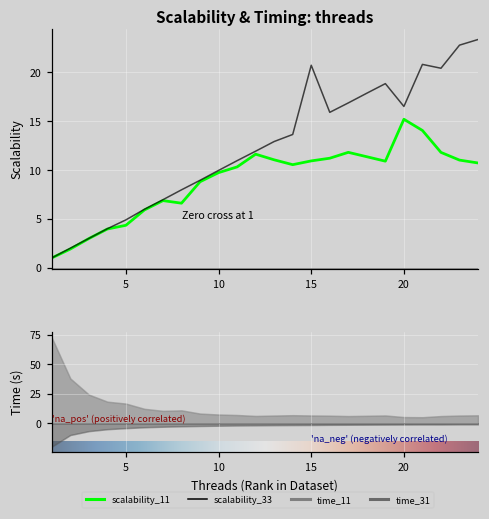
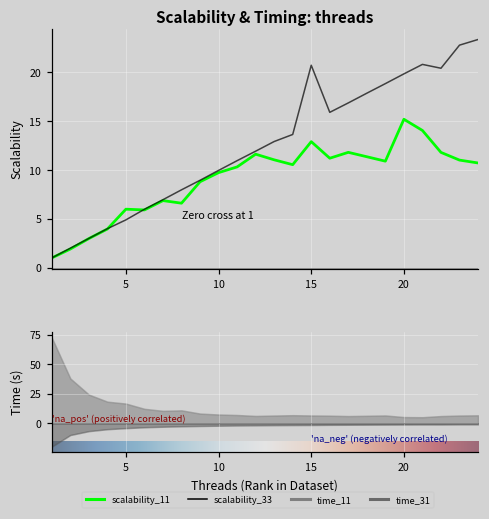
Scalability & Timing: threads, scalability_11, 5: 4 -> 6
Scalability & Timing: threads, scalability_11, 15: 11 -> 13
Scalability & Timing: threads, scalability_33, 20: 16 -> 20
